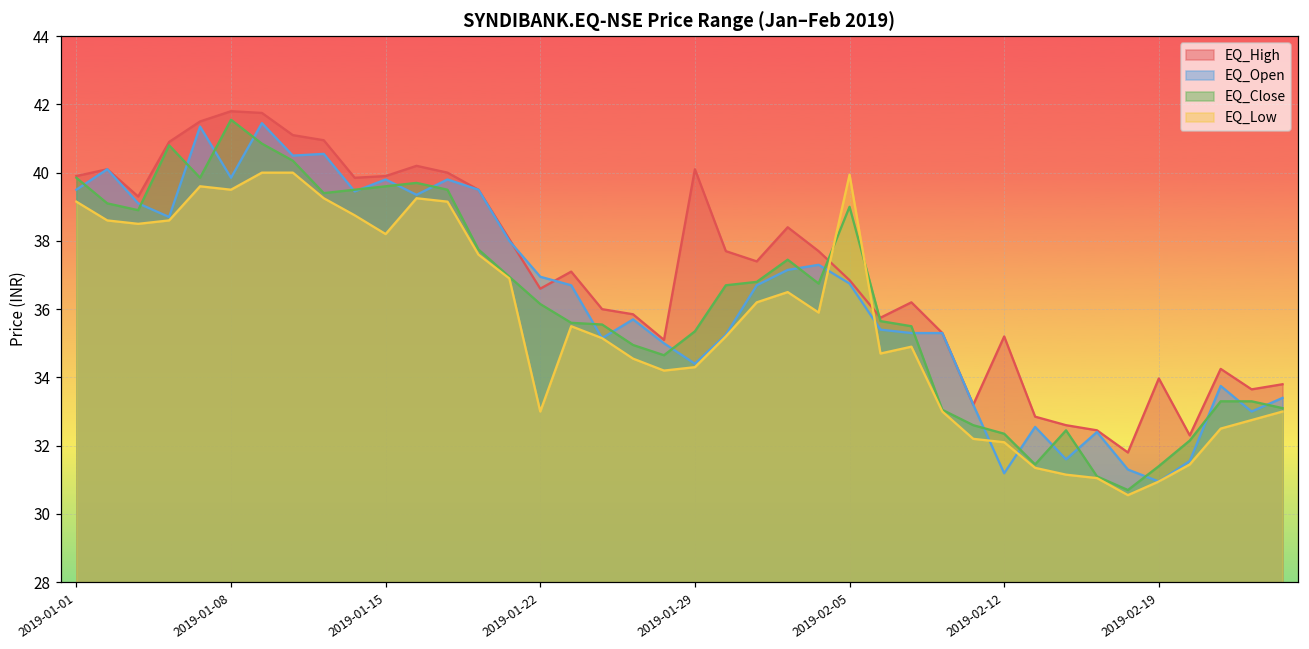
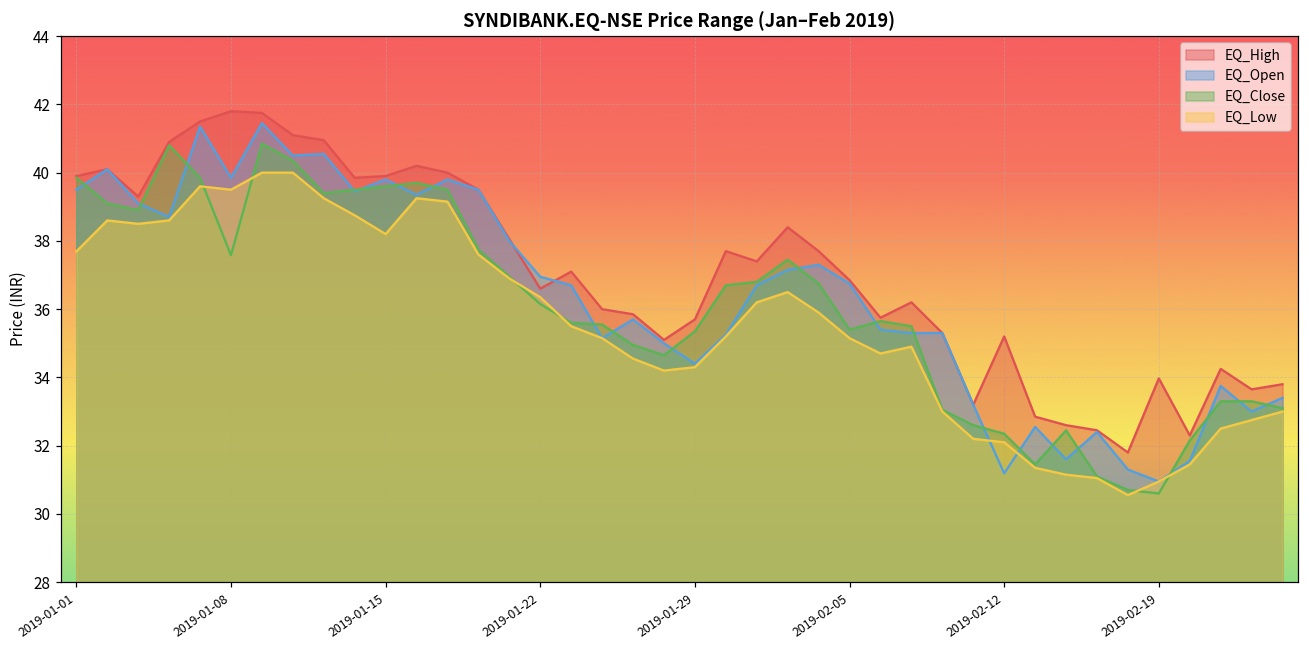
EQ_Low, 2019-01-01: 39.2 -> 37.7
EQ_Close, 2019-01-08: 41.6 -> 37.6
EQ_Low, 2019-01-22: 33.0 -> 36.4
EQ_High, 2019-01-29: 40.1 -> 35.7
EQ_Close, 2019-02-05: 39.0 -> 35.4
EQ_Low, 2019-02-05: 39.9 -> 35.2
EQ_Close, 2019-02-19: 31.4 -> 30.6
